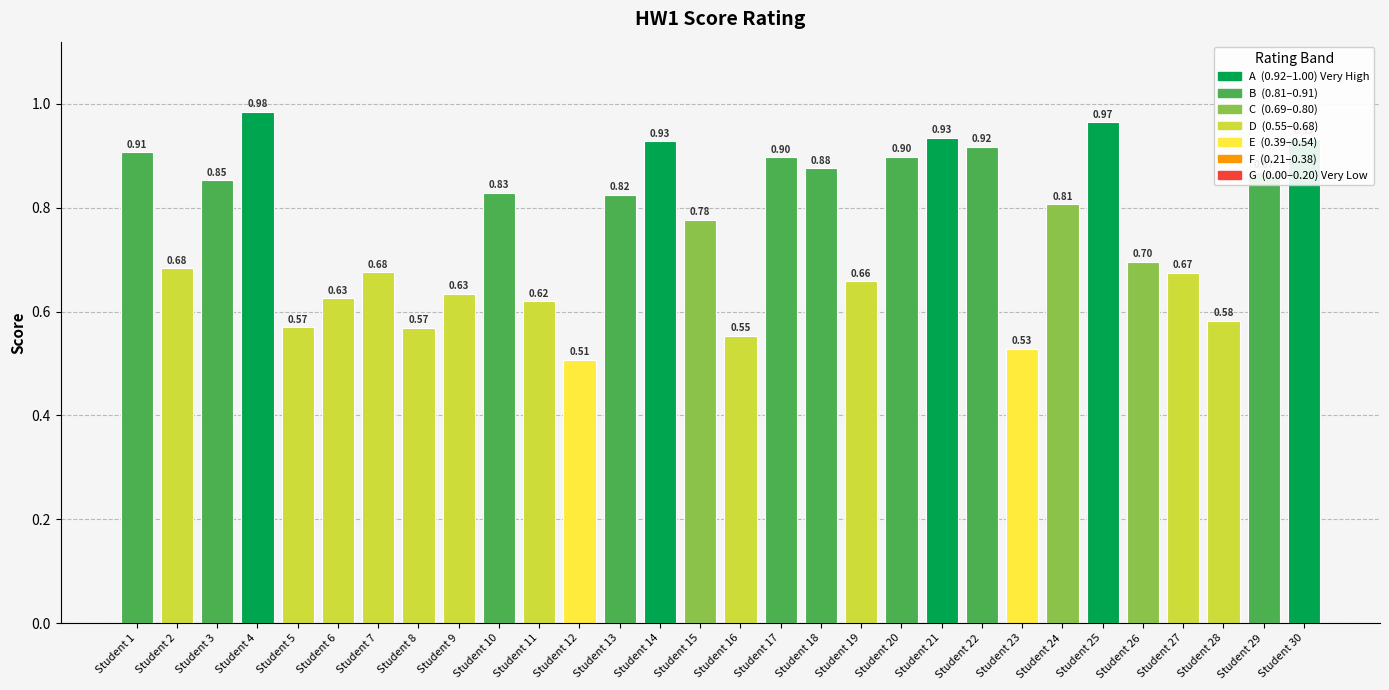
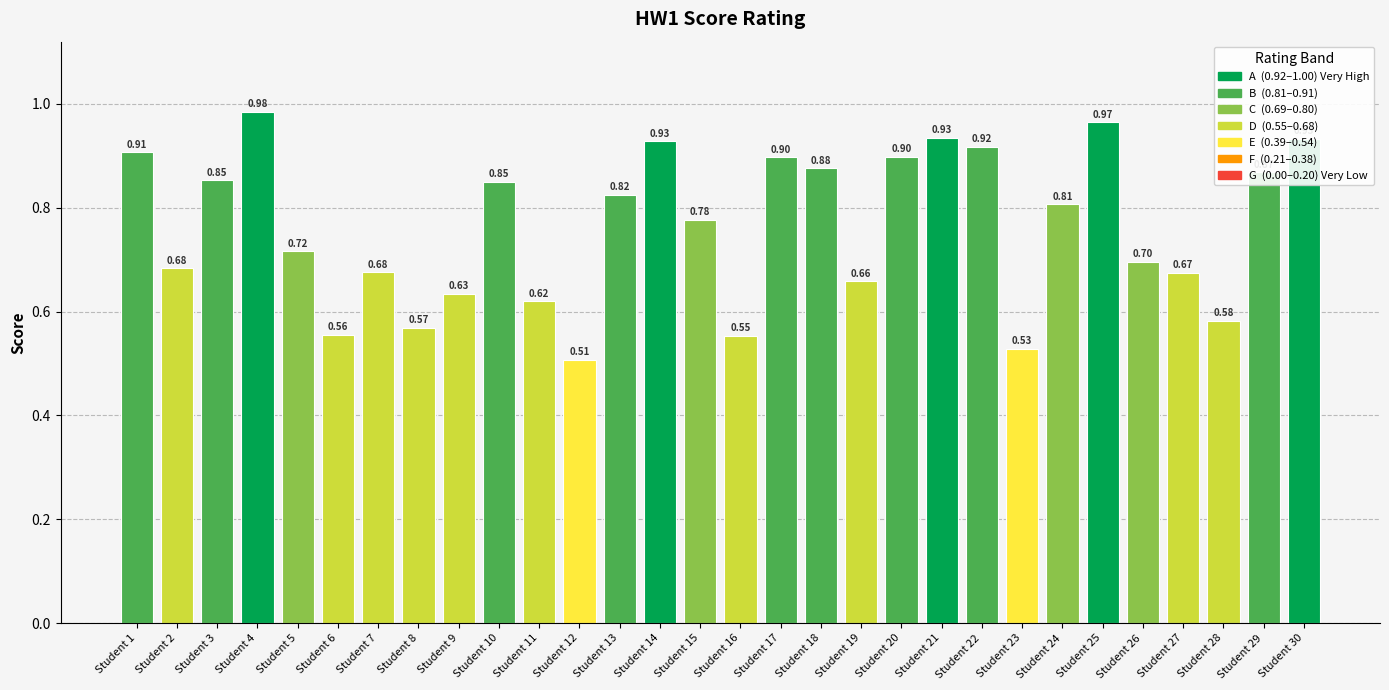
Student 5: 0.57 -> 0.72
Student 6: 0.63 -> 0.56
Student 10: 0.83 -> 0.85
